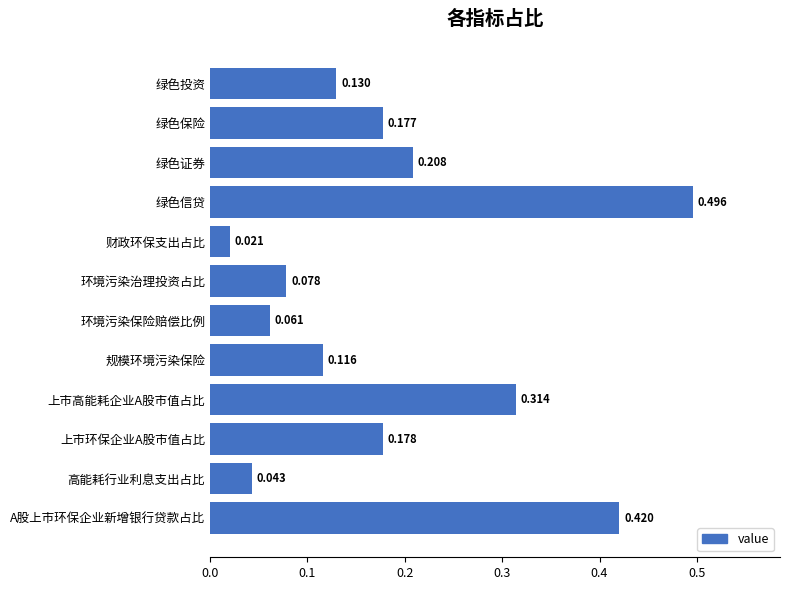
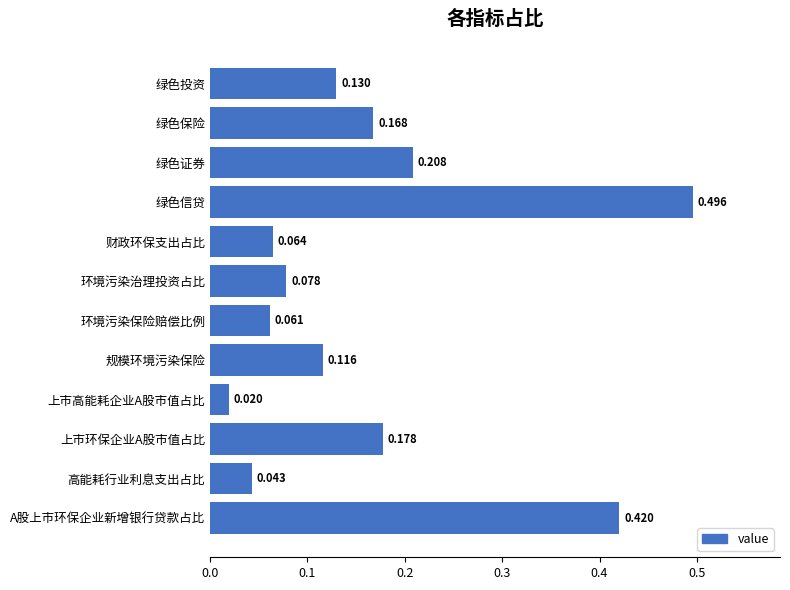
绿色保险: 0.177 -> 0.168
财政环保支出占比: 0.021 -> 0.064
上市高能耗企业A股市值占比: 0.314 -> 0.020
